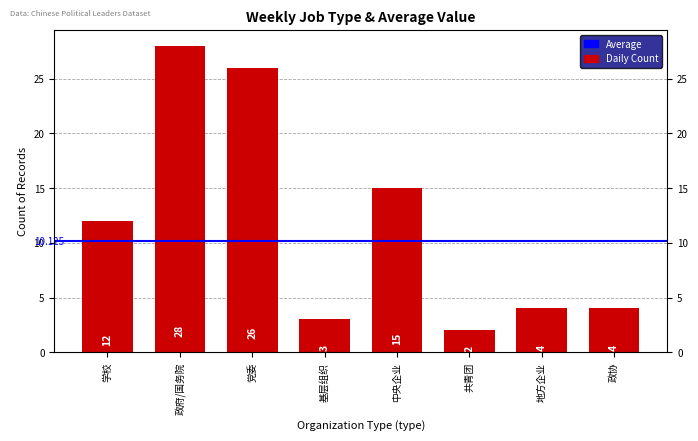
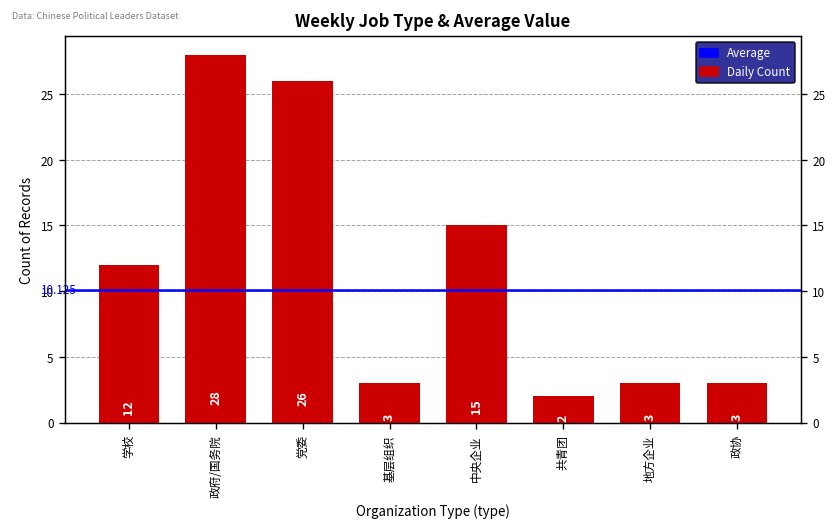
地方企业: 4 -> 3
政协: 4 -> 3
